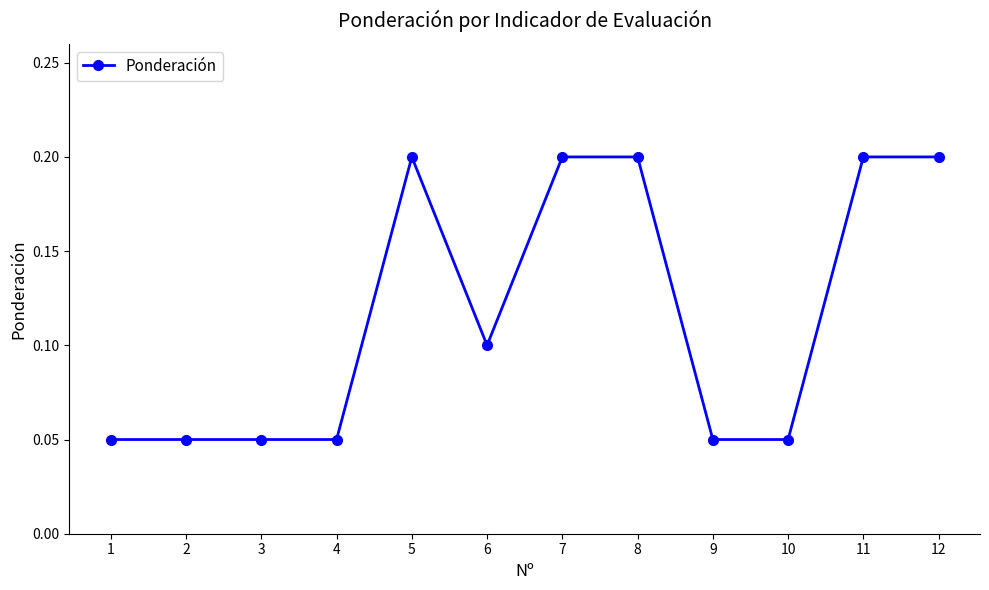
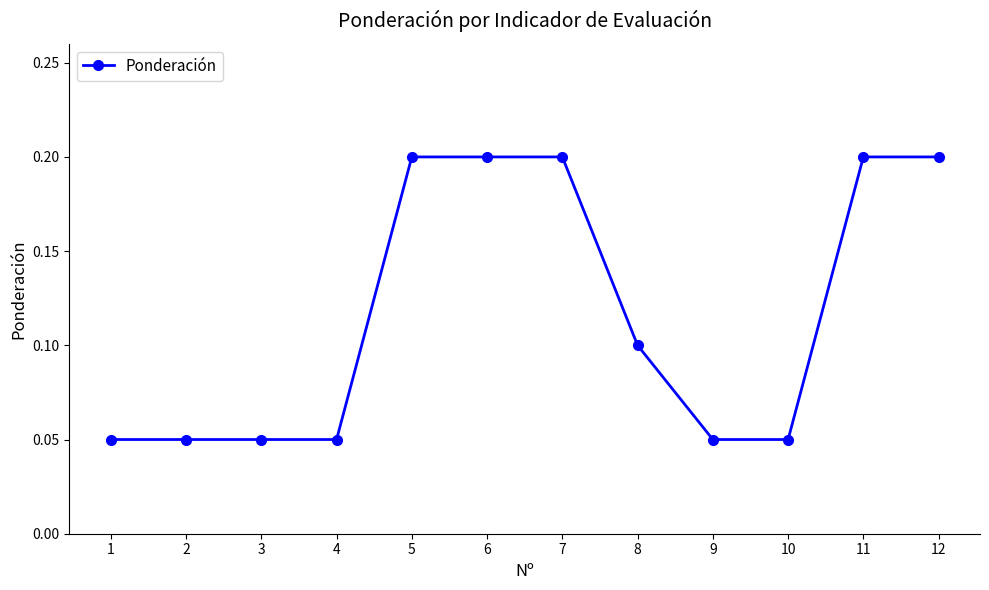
6: 0.1 -> 0.2
8: 0.2 -> 0.1
